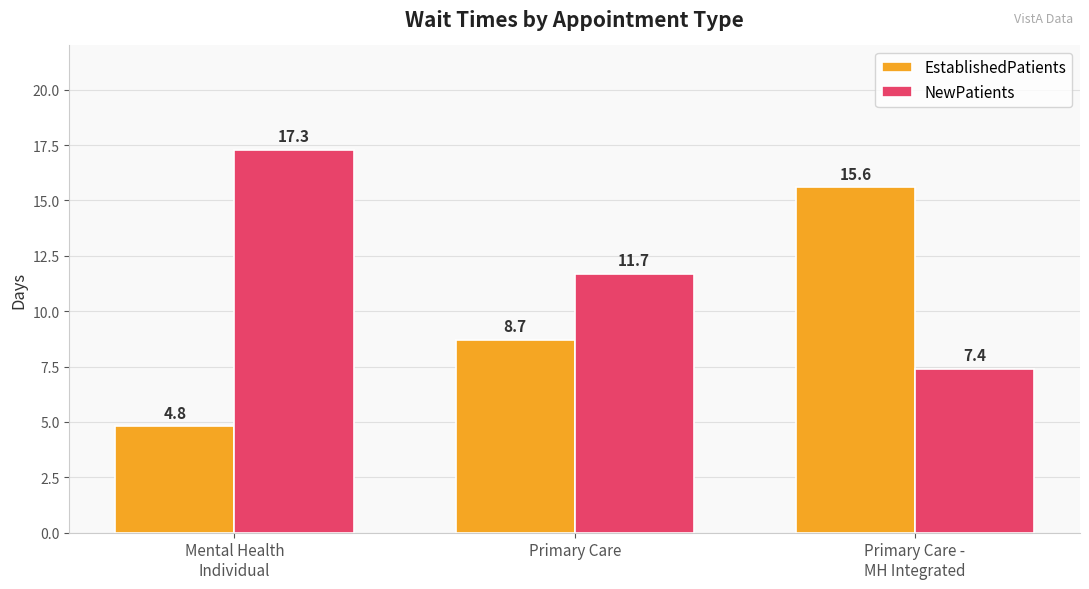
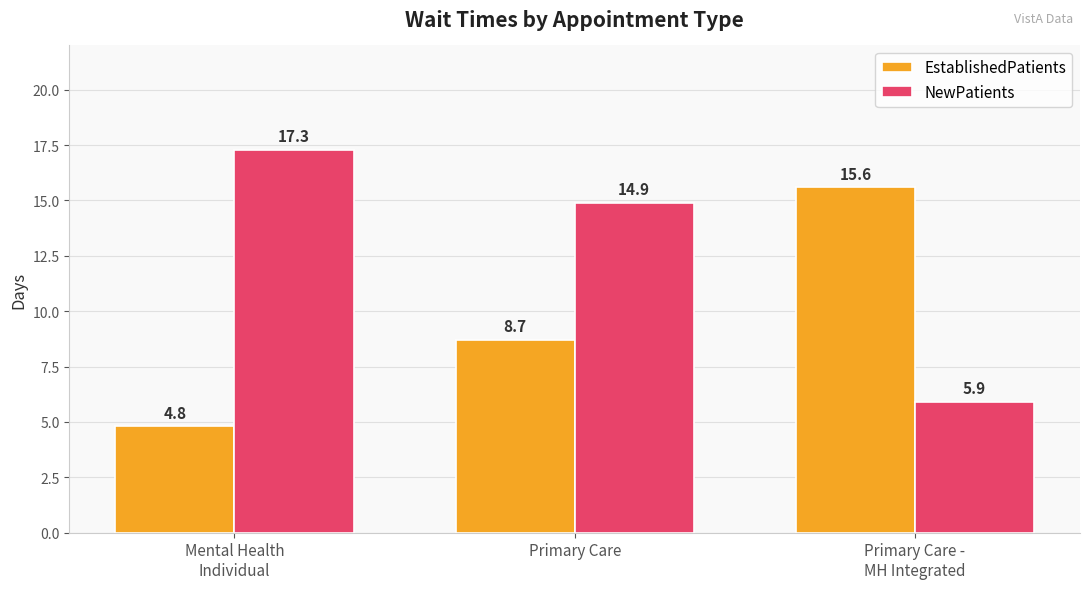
NewPatients, Primary Care: 11.7 -> 14.9
NewPatients, Primary Care - MH Integrated: 7.4 -> 5.9
